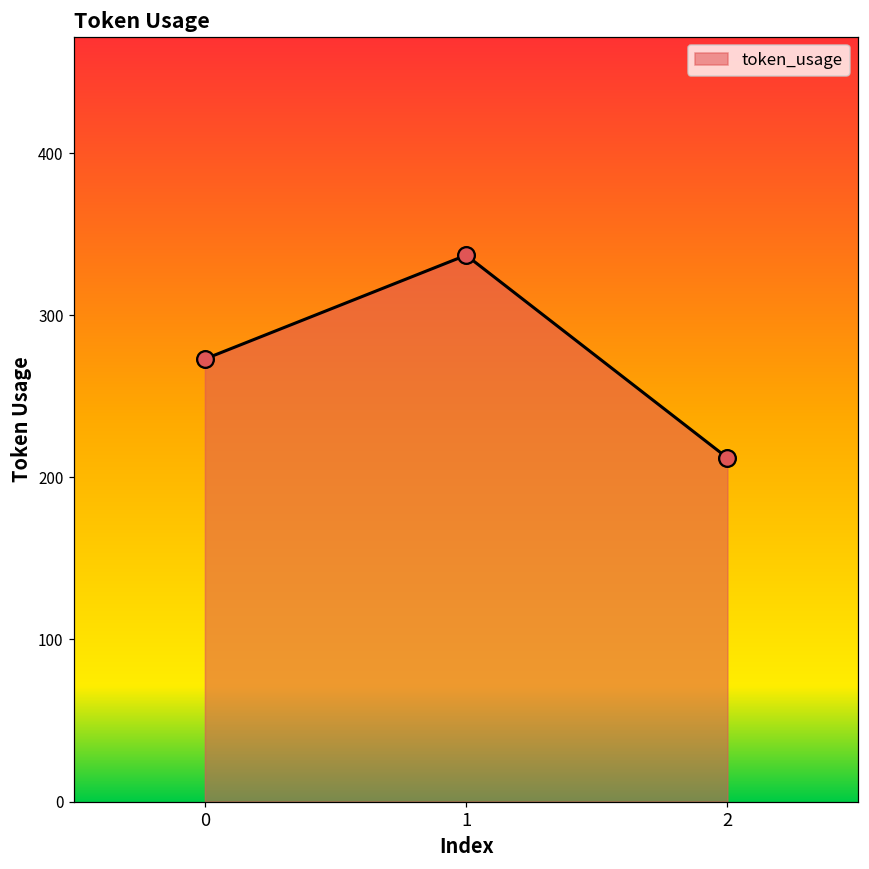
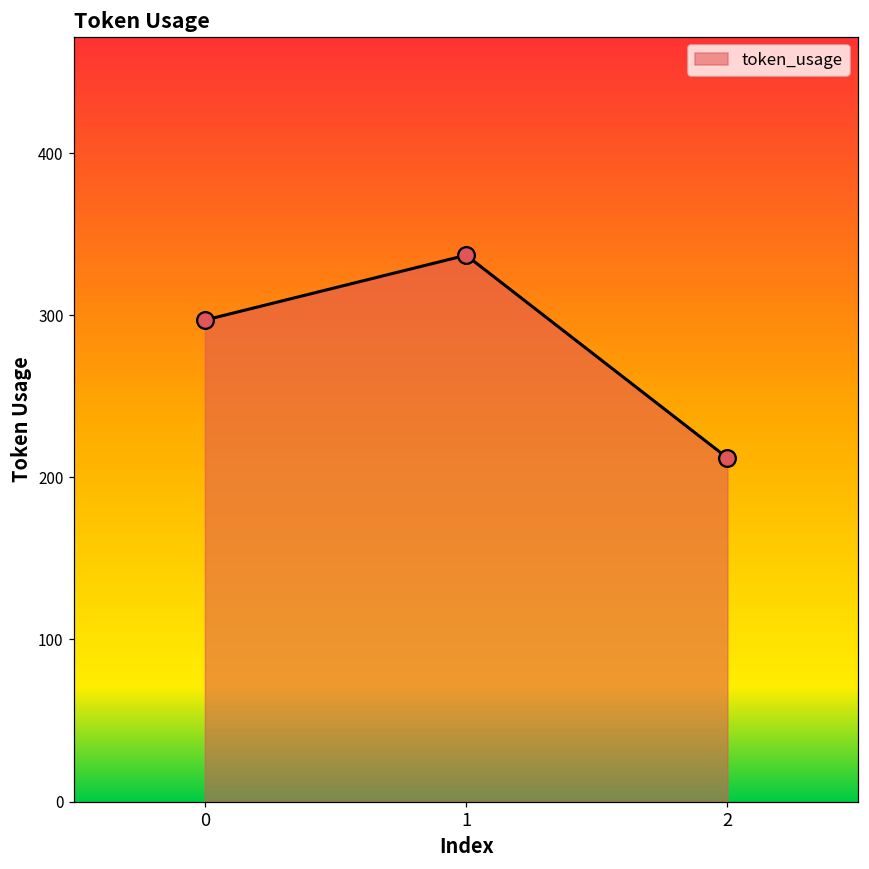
0: 273 -> 297
